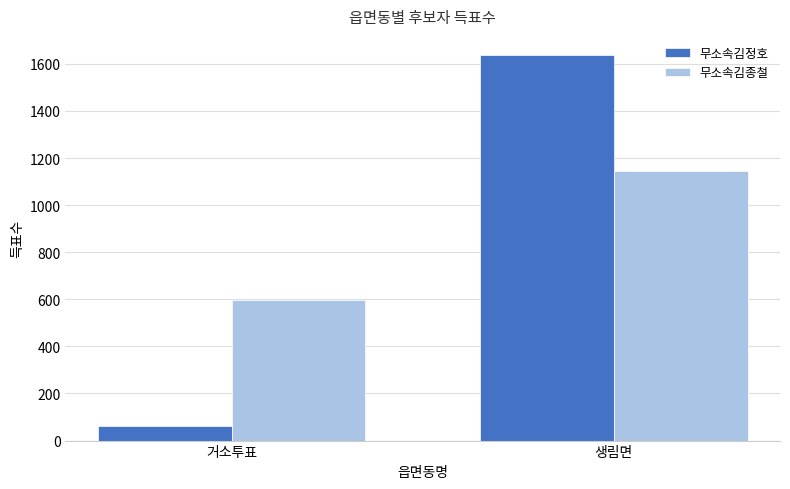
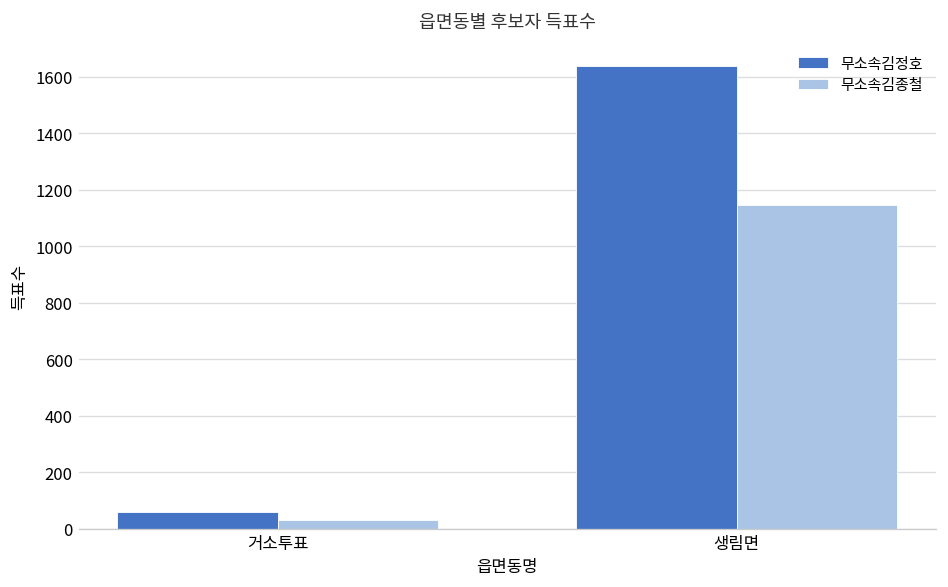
무소속김종철, 거소투표: 600 -> 30
